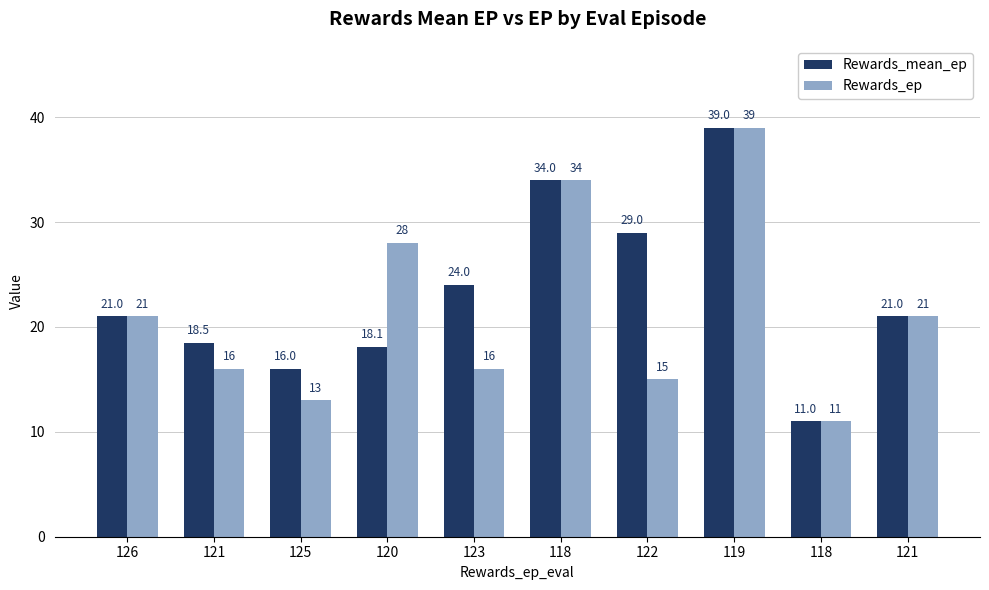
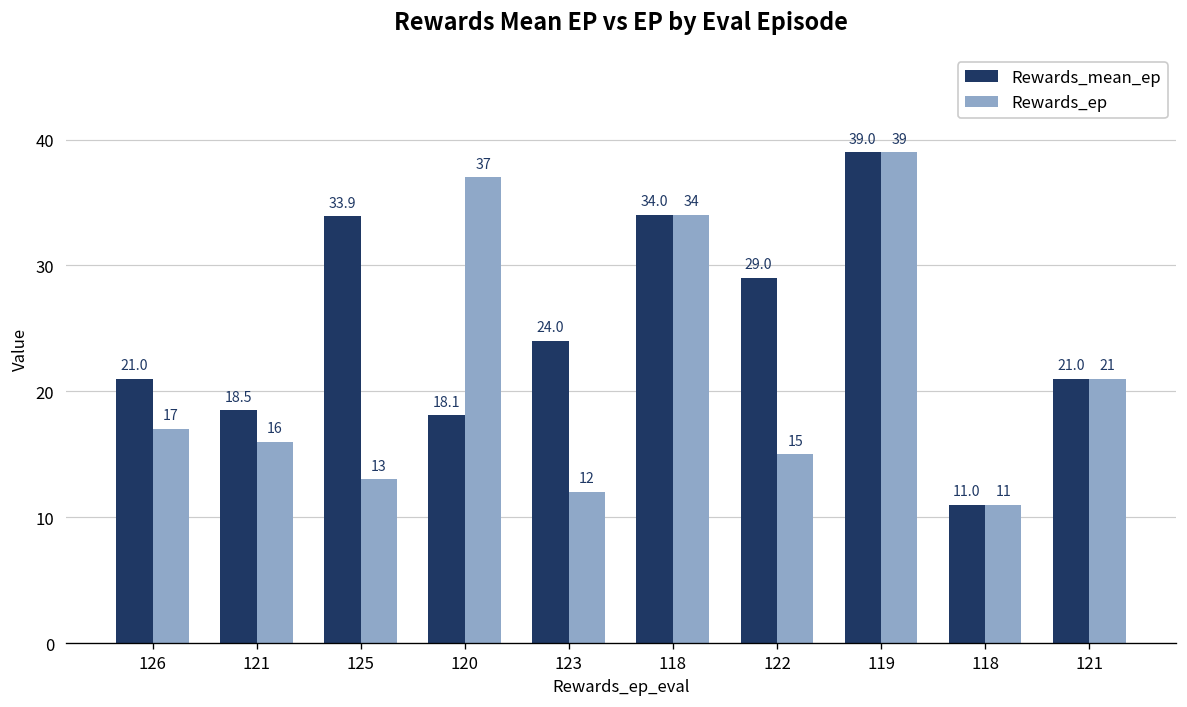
Rewards_ep, 126: 21 -> 17
Rewards_mean_ep, 125: 16.0 -> 33.9
Rewards_ep, 120: 28 -> 37
Rewards_ep, 123: 16 -> 12
